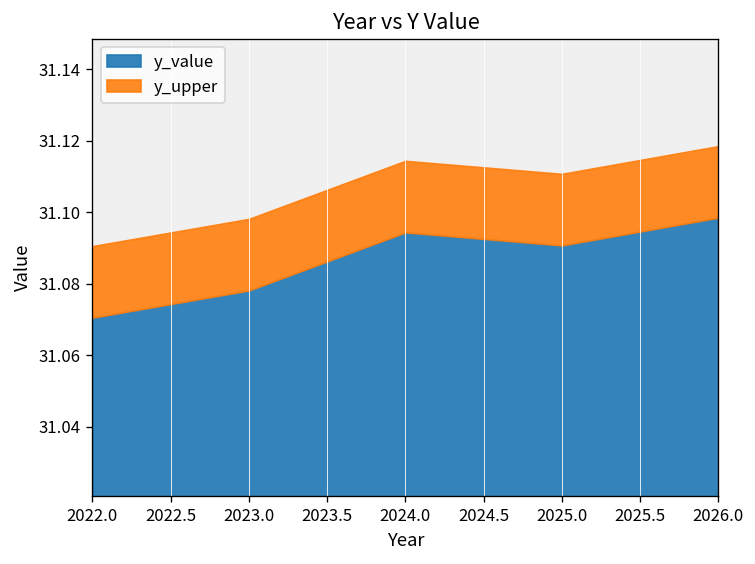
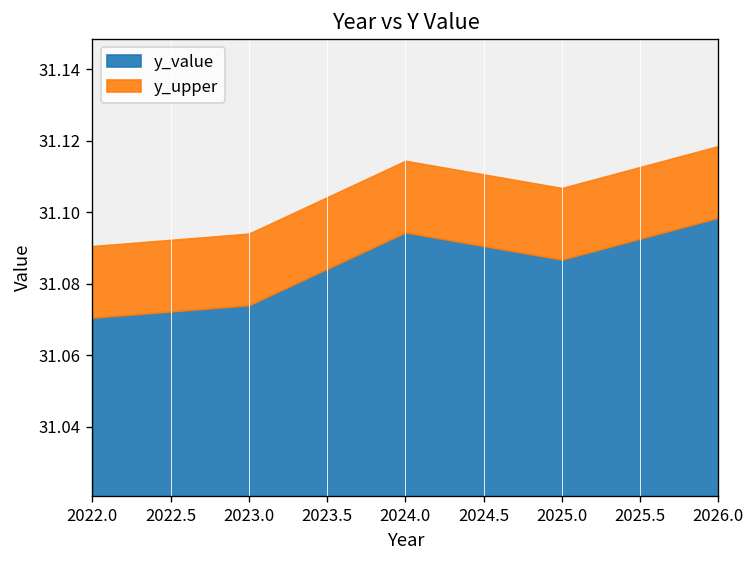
y_value, 2023.0: 31.078 -> 31.074
y_value, 2025.0: 31.091 -> 31.087
